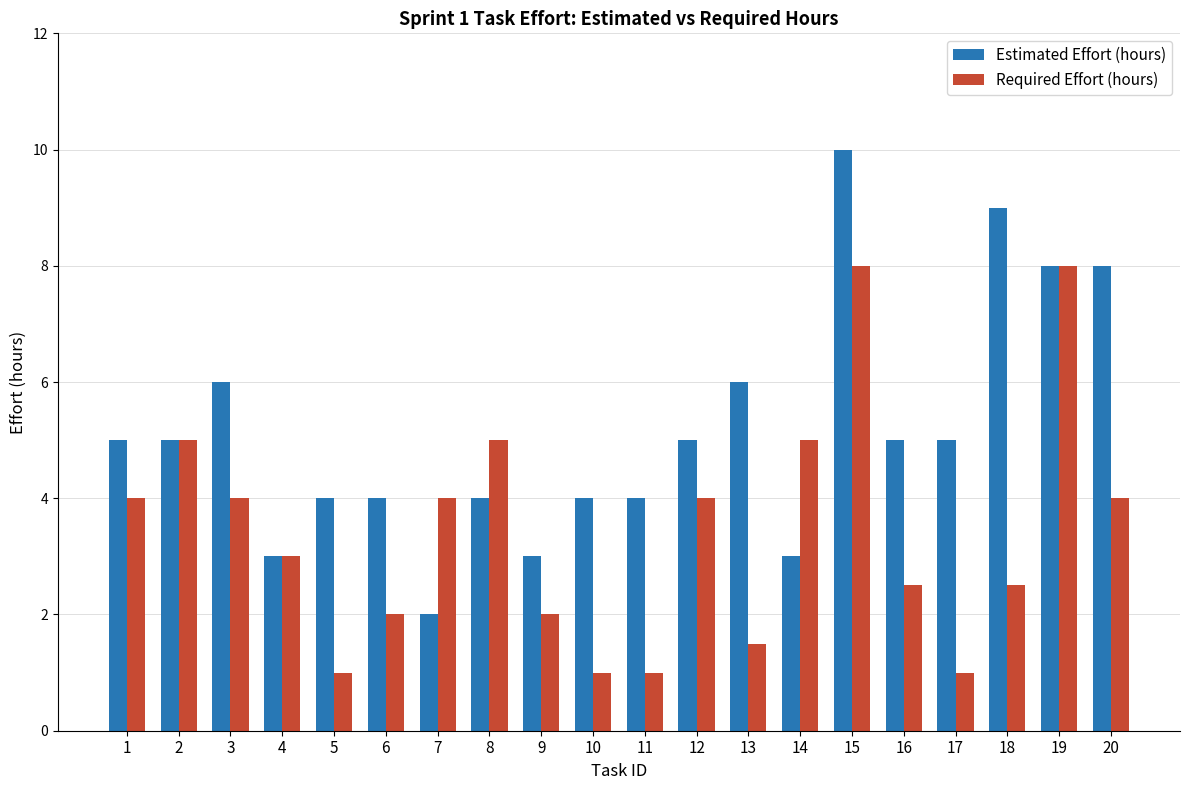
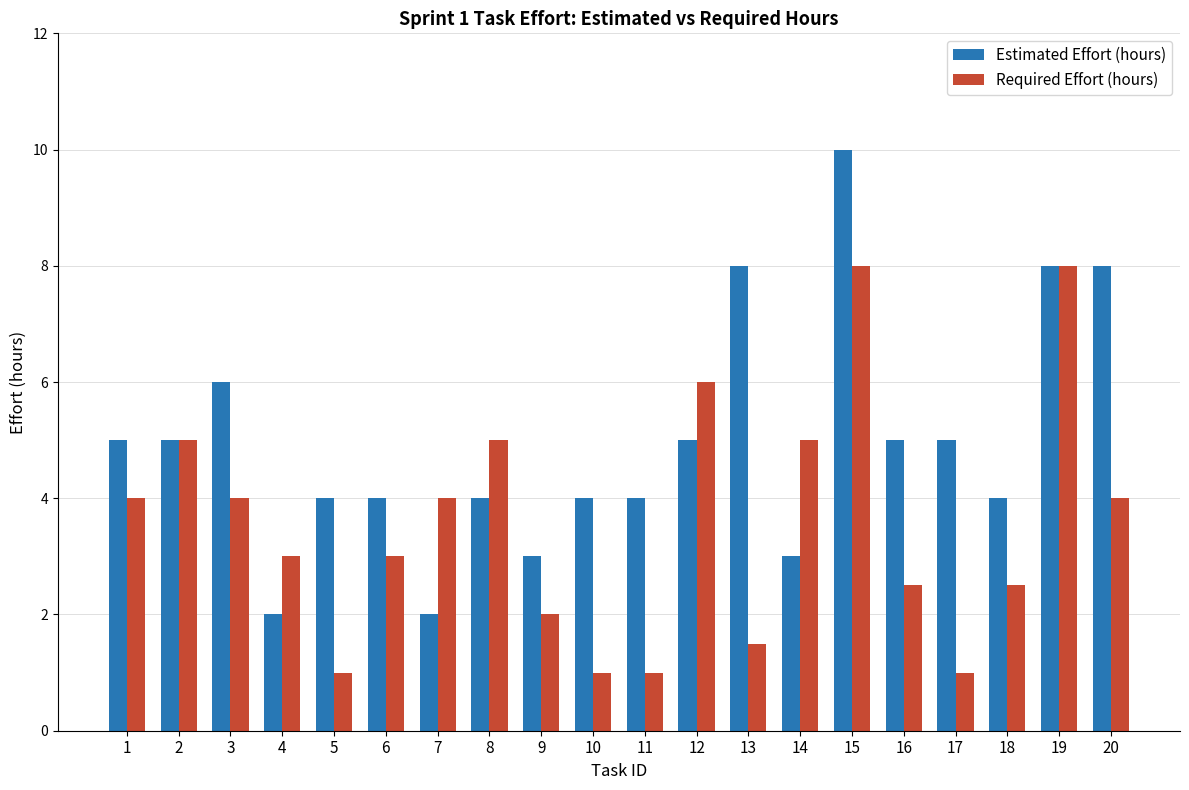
Estimated Effort (hours), 4: 3 -> 2
Required Effort (hours), 6: 2 -> 3
Required Effort (hours), 12: 4 -> 6
Estimated Effort (hours), 13: 6 -> 8
Estimated Effort (hours), 18: 9 -> 4
